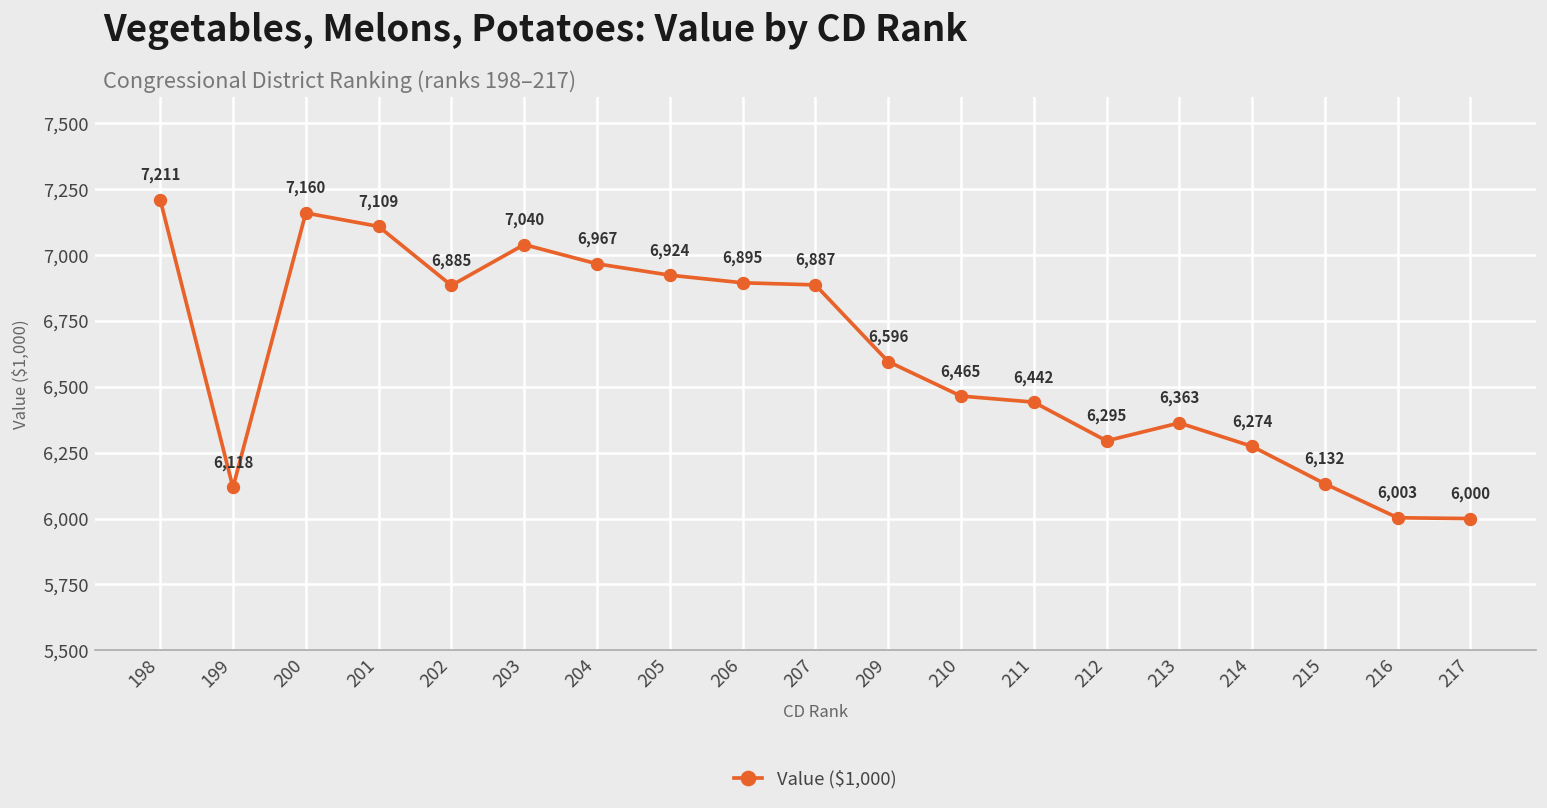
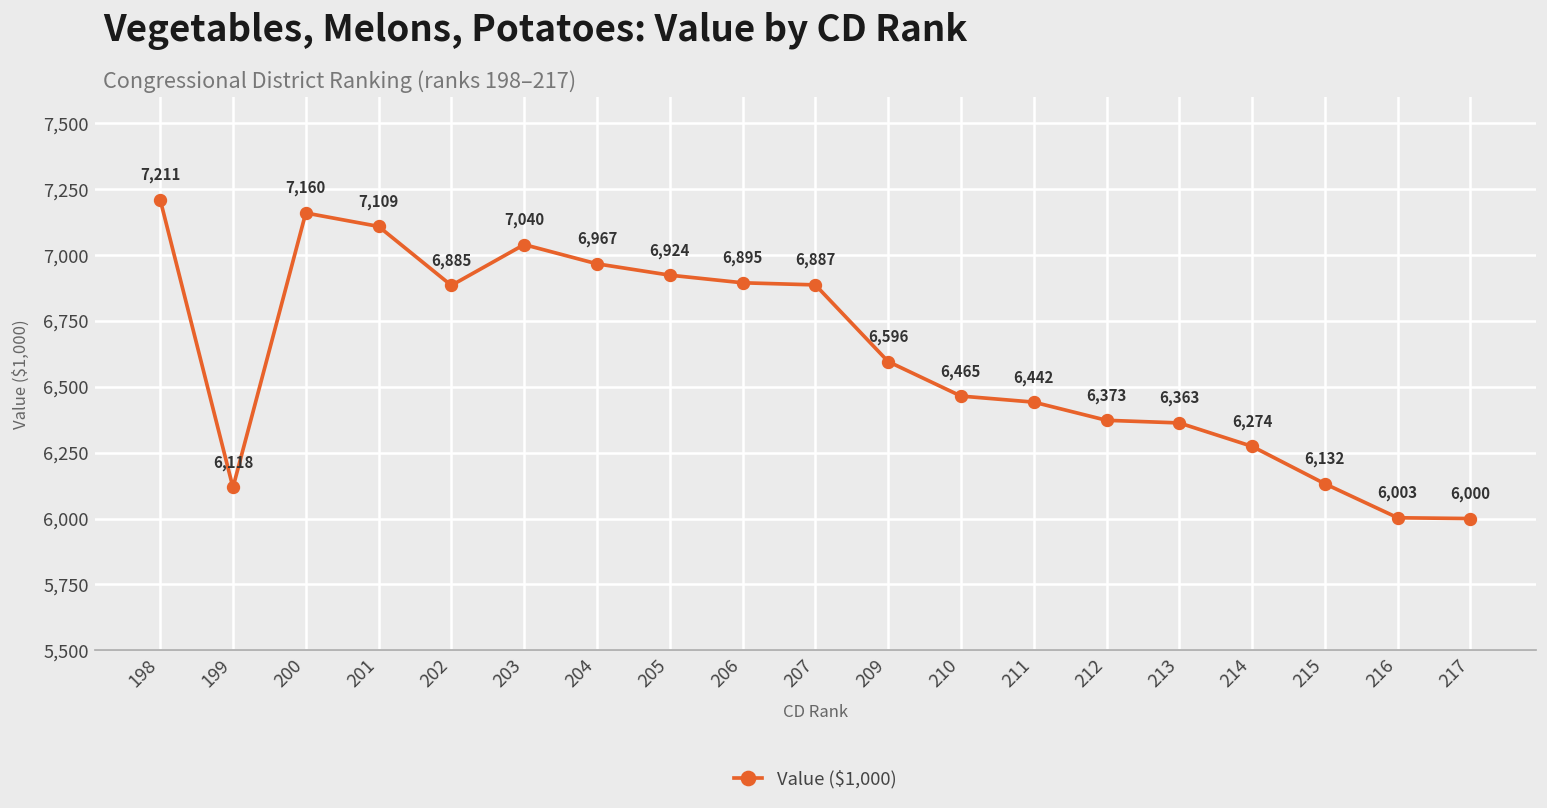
212: 6,295 -> 6,373
